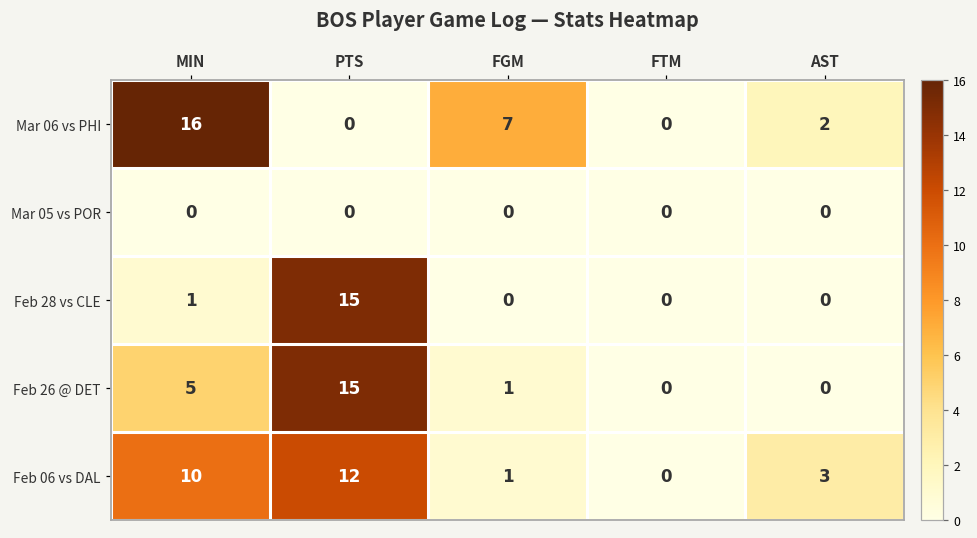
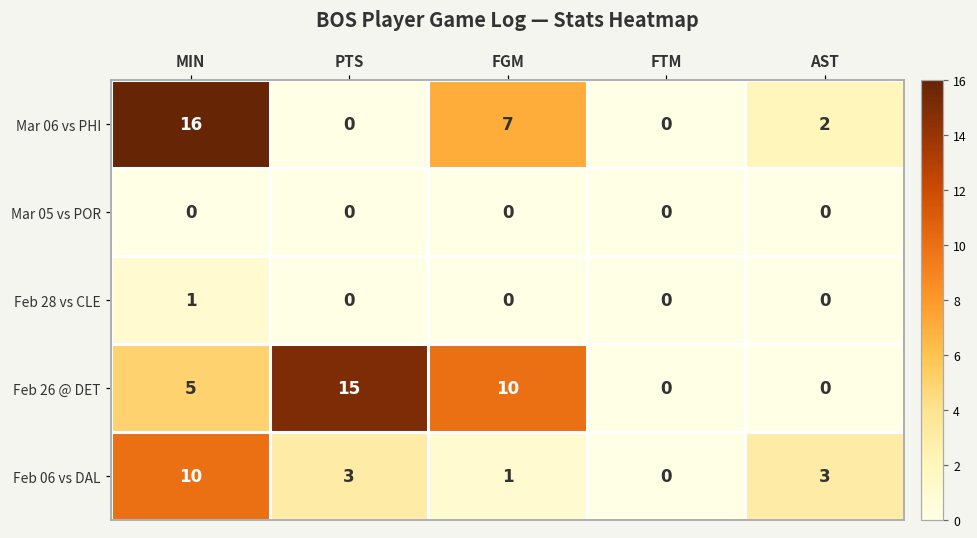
Feb 28 vs CLE, PTS: 15 -> 0
Feb 26 @ DET, FGM: 1 -> 10
Feb 06 vs DAL, PTS: 12 -> 3
